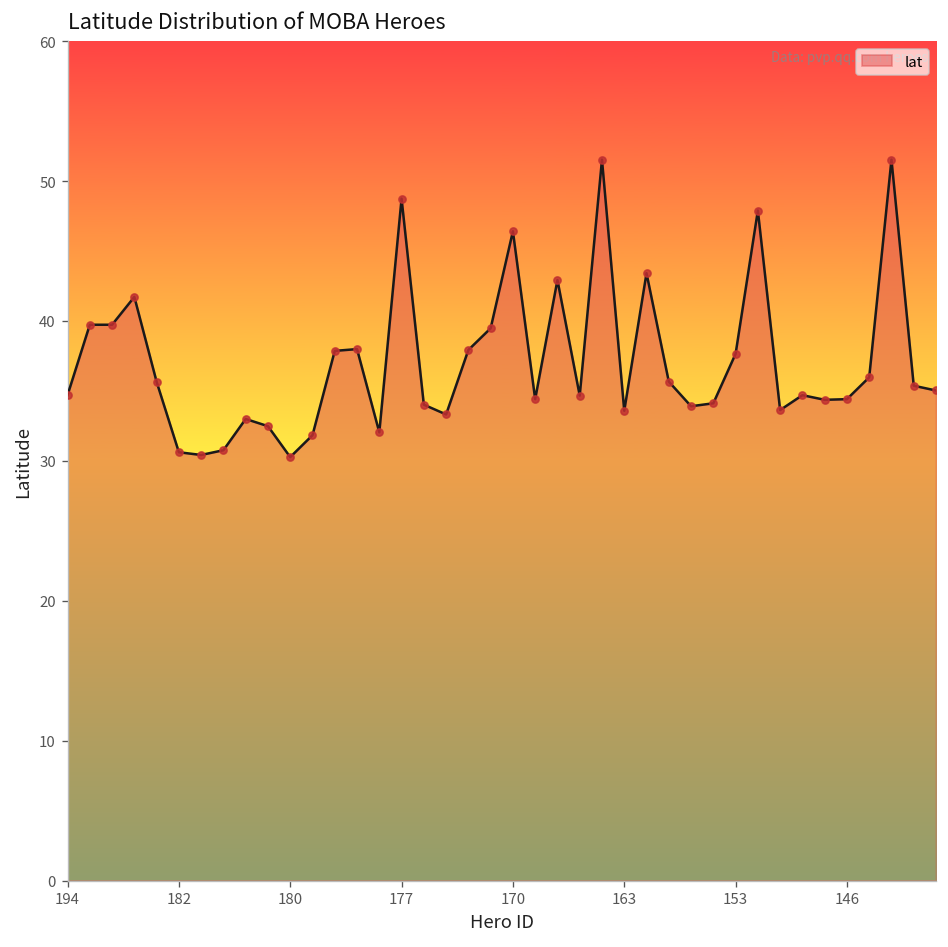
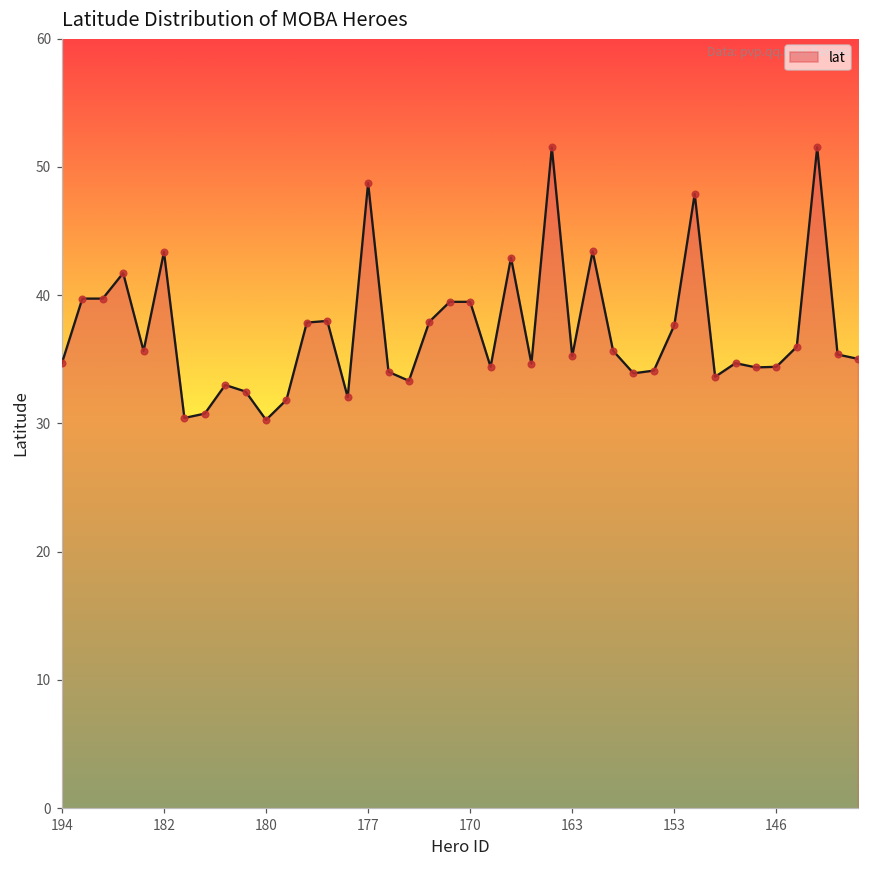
182: 30.6 -> 43.4
170: 46.4 -> 39.5
163: 33.6 -> 35.2
